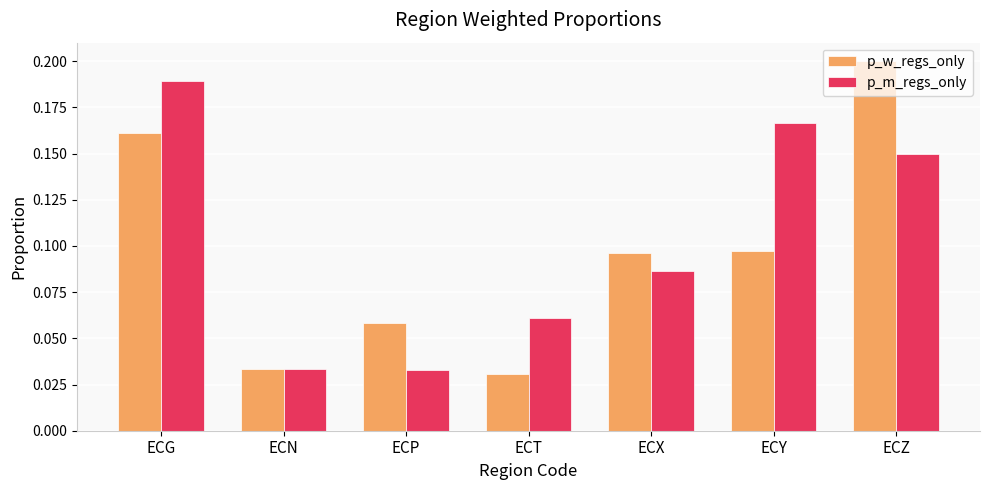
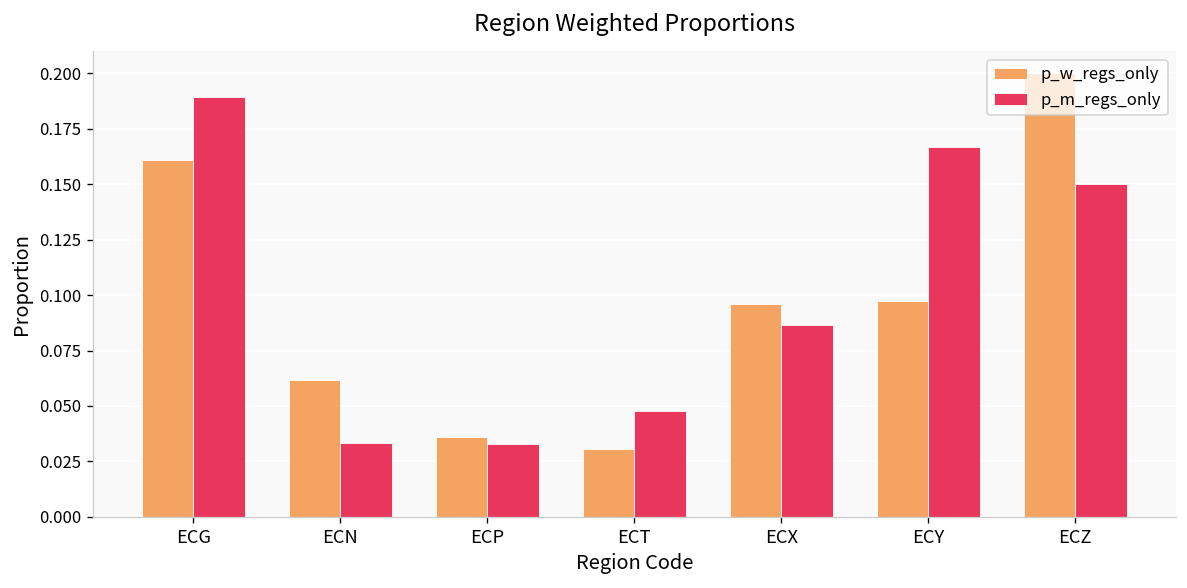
p_w_regs_only, ECN: 0.033 -> 0.062
p_w_regs_only, ECP: 0.058 -> 0.036
p_m_regs_only, ECT: 0.061 -> 0.048
